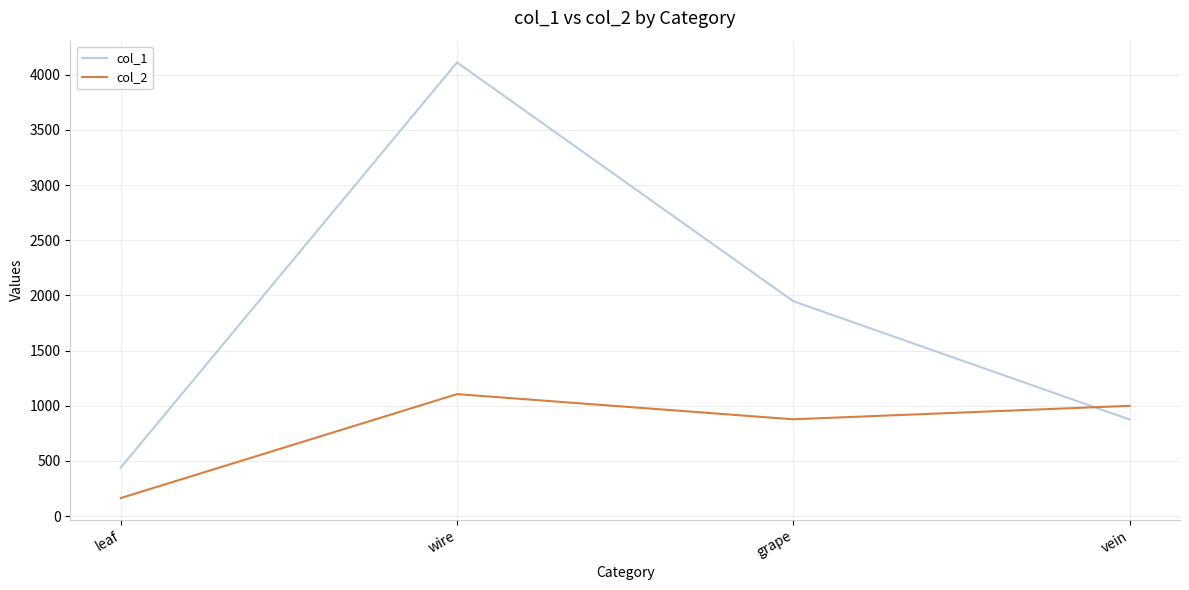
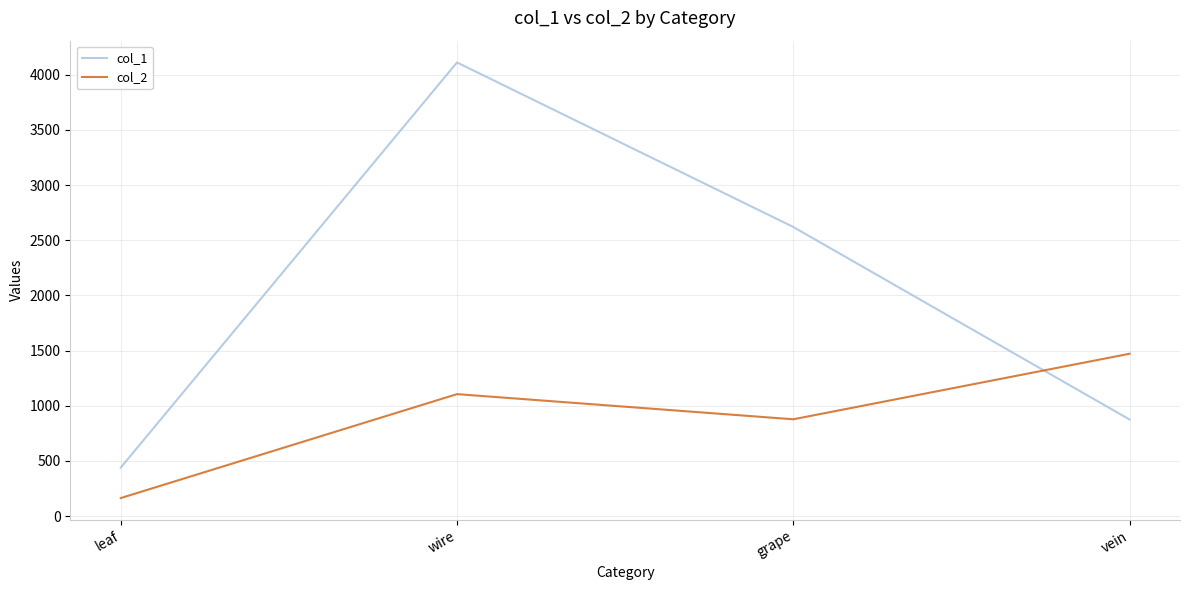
col_1, grape: 1950 -> 2620
col_2, vein: 1000 -> 1470
